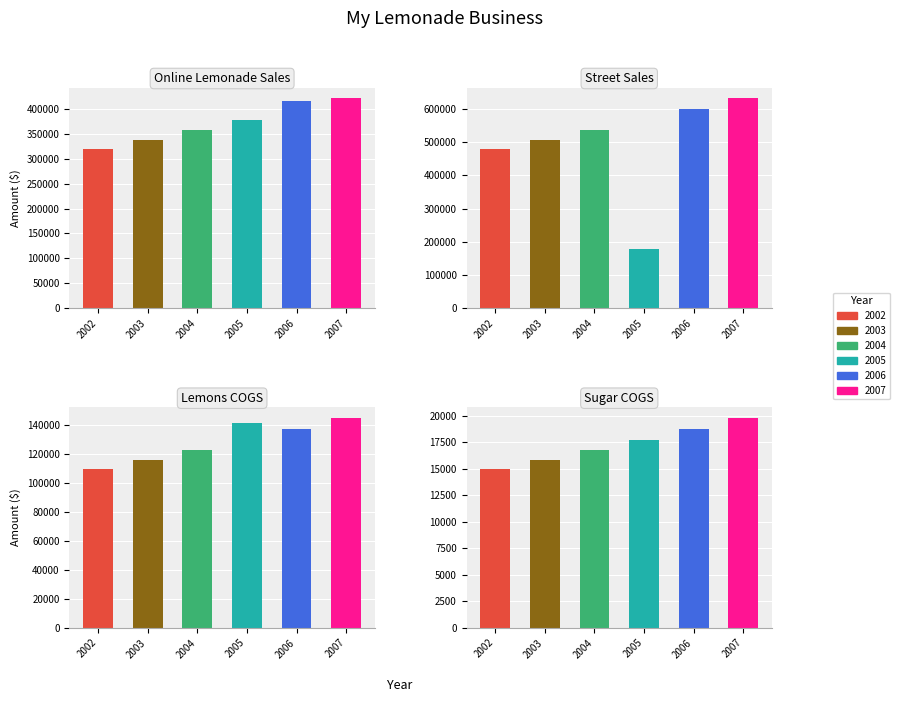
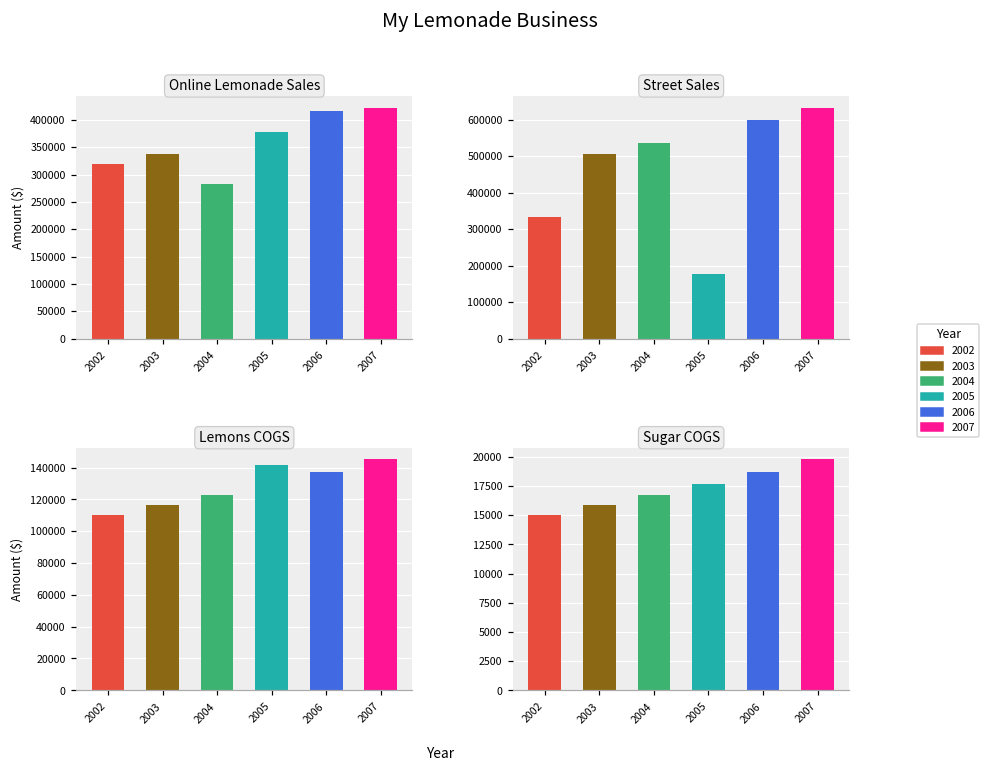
Online Lemonade Sales, 2004: 360000 -> 280000
Street Sales, 2002: 480000 -> 330000
